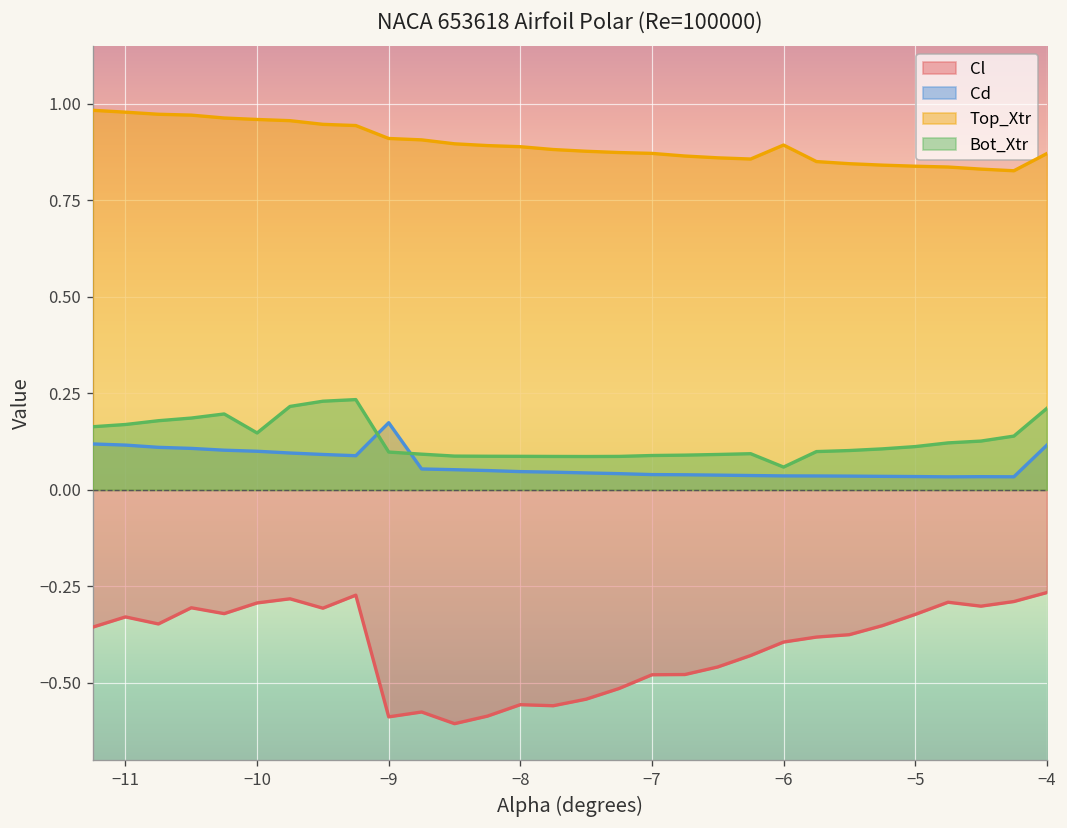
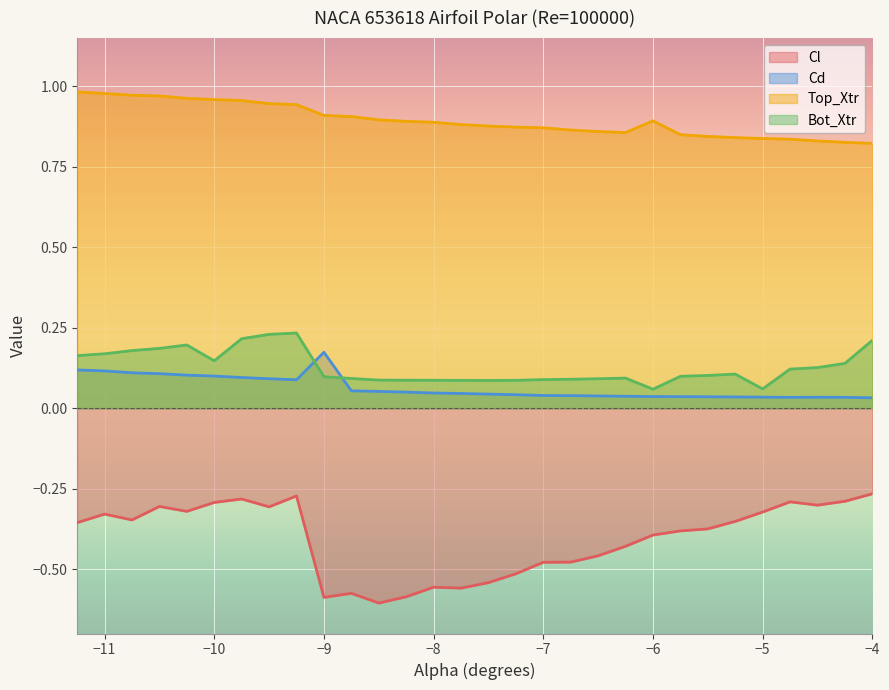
Bot_Xtr, −5: 0.11 -> 0.06
Cd, −4: 0.12 -> 0.03
Top_Xtr, −4: 0.87 -> 0.82
